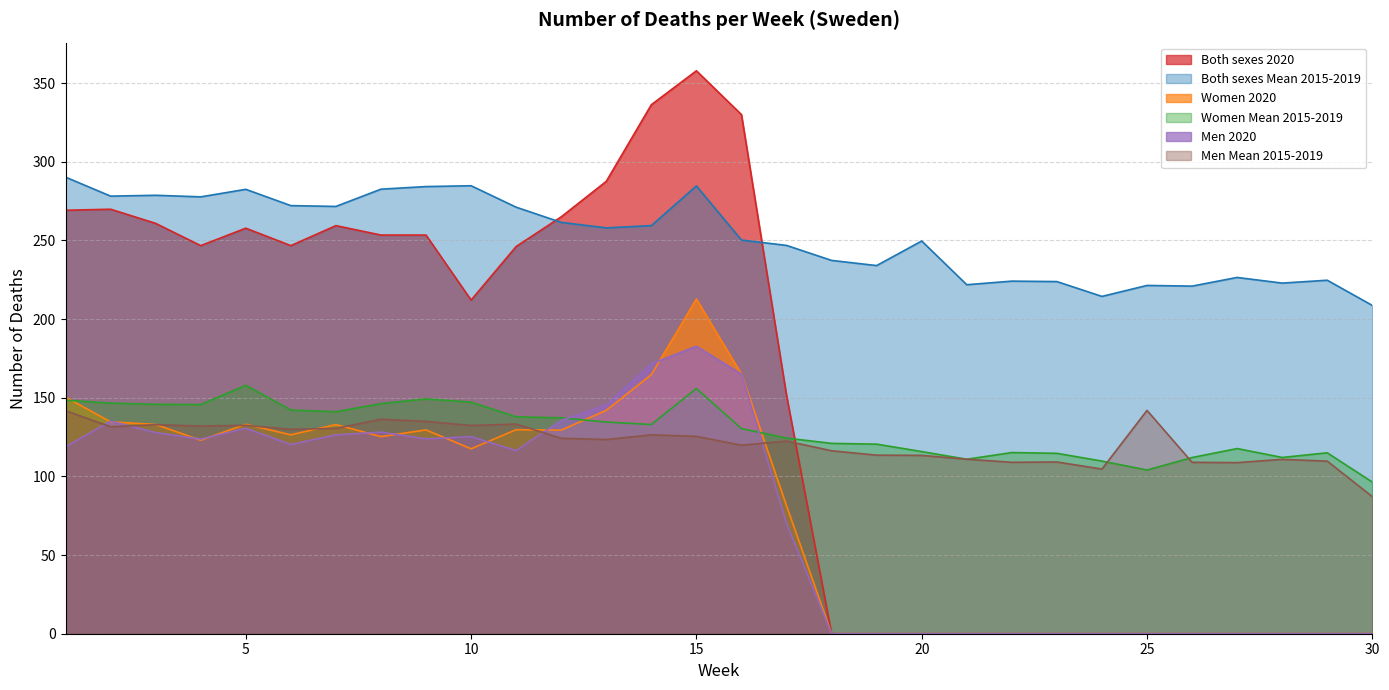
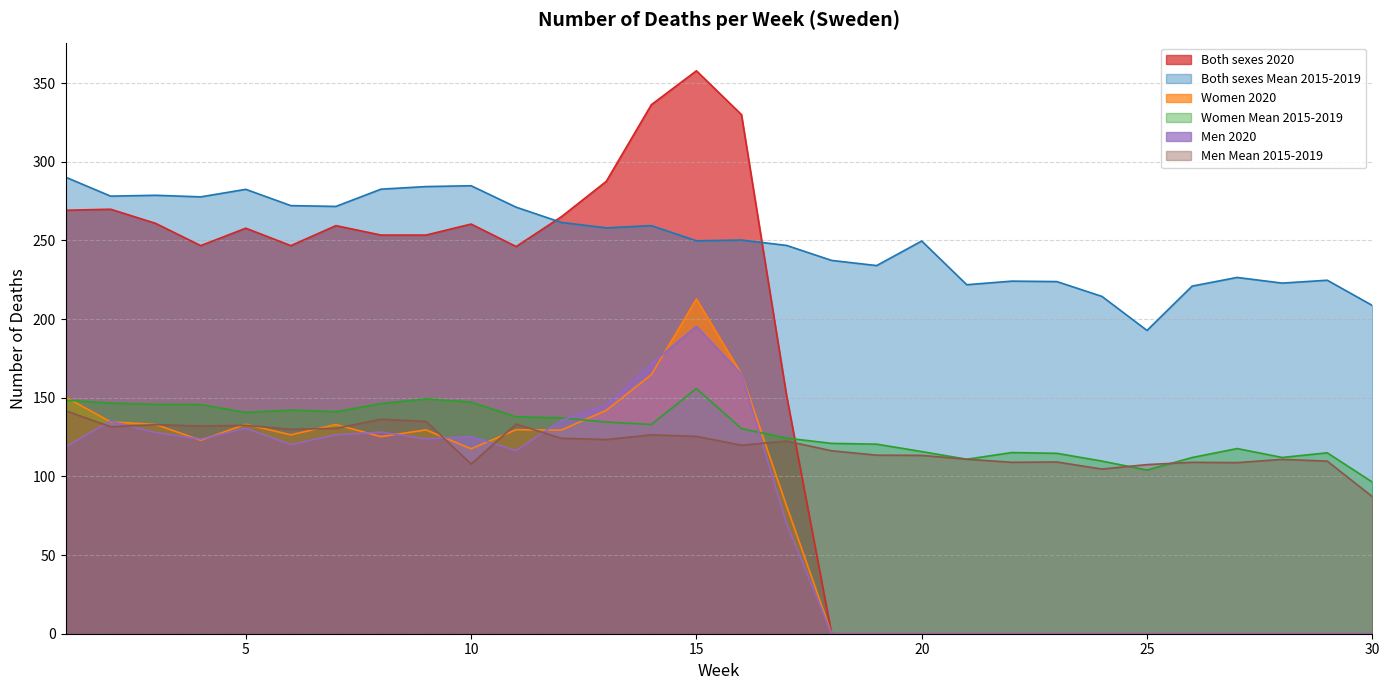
Women Mean 2015-2019, 5: 158 -> 141
Both sexes 2020, 10: 212 -> 260
Men Mean 2015-2019, 10: 132 -> 108
Both sexes Mean 2015-2019, 15: 285 -> 250
Men 2020, 15: 183 -> 195
Both sexes Mean 2015-2019, 25: 221 -> 193
Men Mean 2015-2019, 25: 142 -> 108
